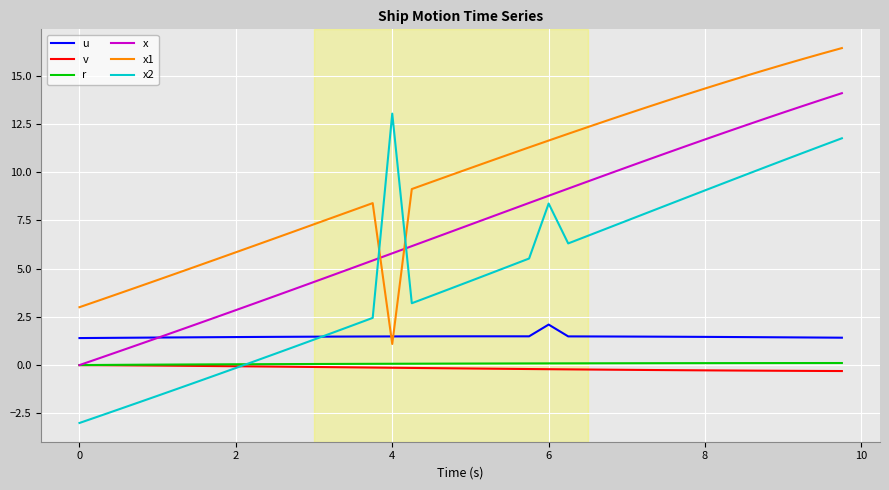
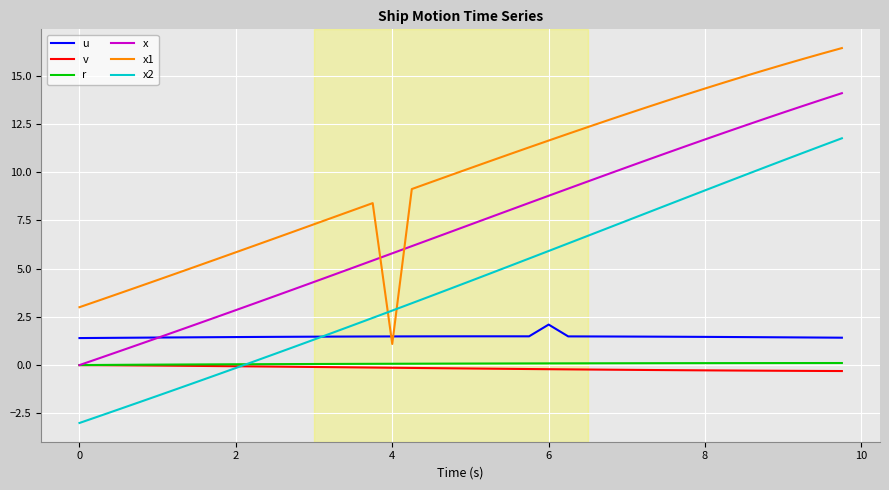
x2, 4: 13.0 -> 2.8
x2, 6: 8.4 -> 5.9
